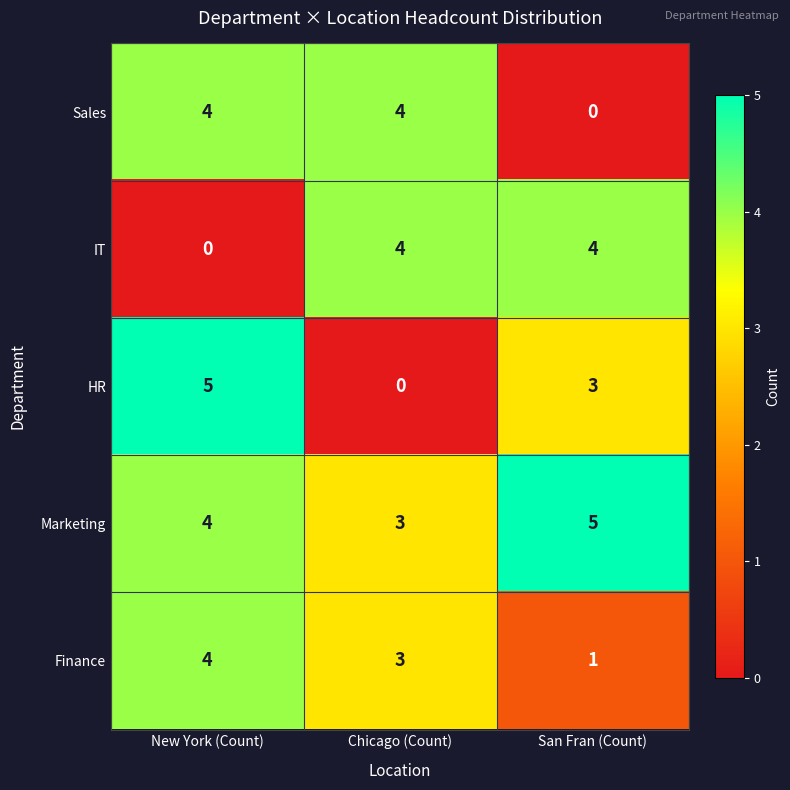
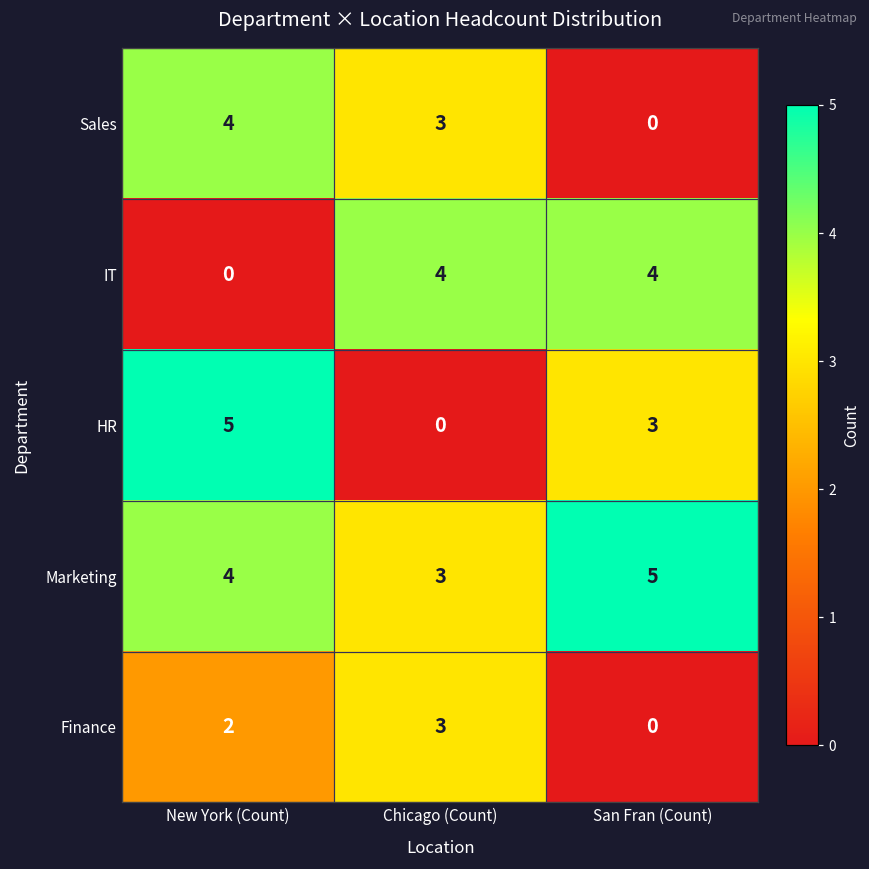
Sales, Chicago (Count): 4 -> 3
Finance, New York (Count): 4 -> 2
Finance, San Fran (Count): 1 -> 0
